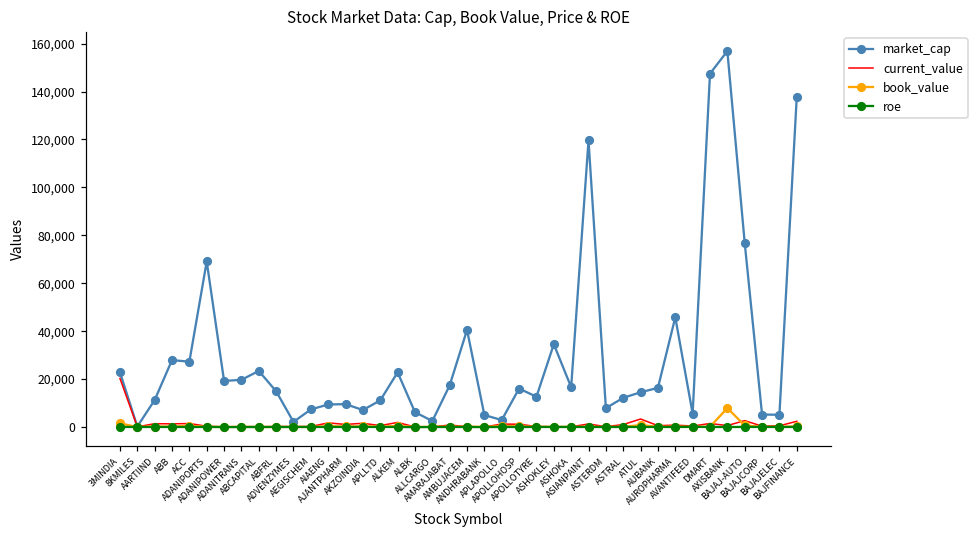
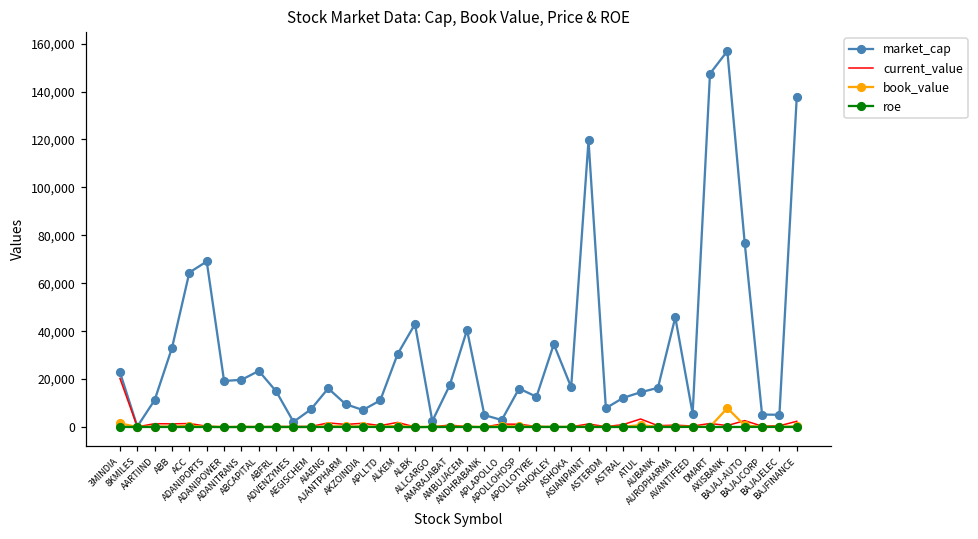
market_cap, ABB: 28,000 -> 33,000
market_cap, ACC: 27,000 -> 64,000
market_cap, AIAENG: 9,000 -> 16,000
market_cap, ALKEM: 23,000 -> 30,000
market_cap, ALBK: 6,000 -> 43,000
